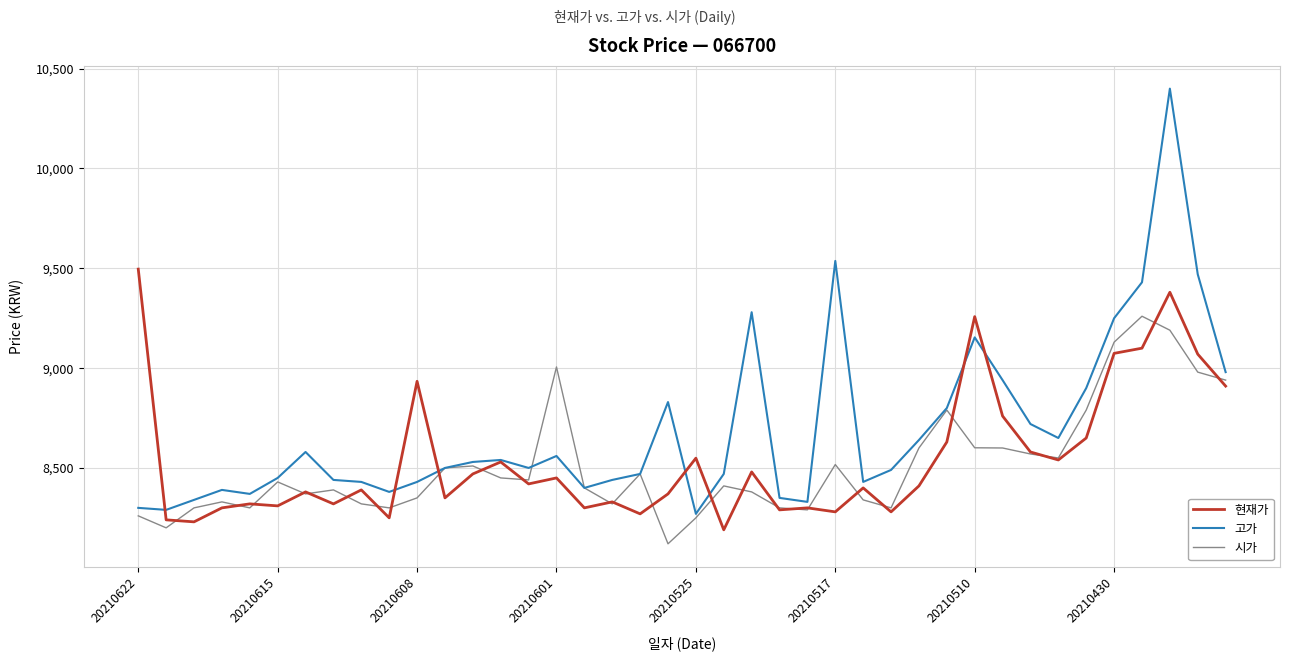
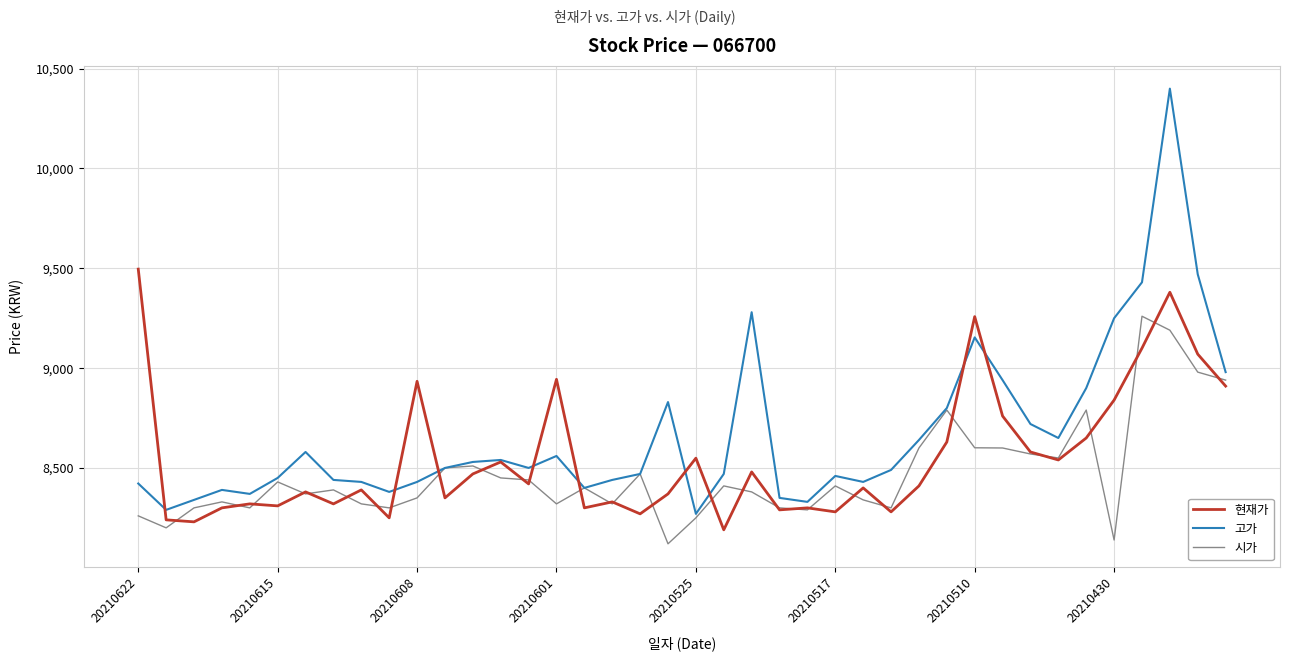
고가, 20210622: 8,300 -> 8,420
현재가, 20210601: 8,450 -> 8,940
시가, 20210601: 9,010 -> 8,320
고가, 20210517: 9,540 -> 8,460
시가, 20210517: 8,520 -> 8,410
현재가, 20210430: 9,070 -> 8,840
시가, 20210430: 9,130 -> 8,140
